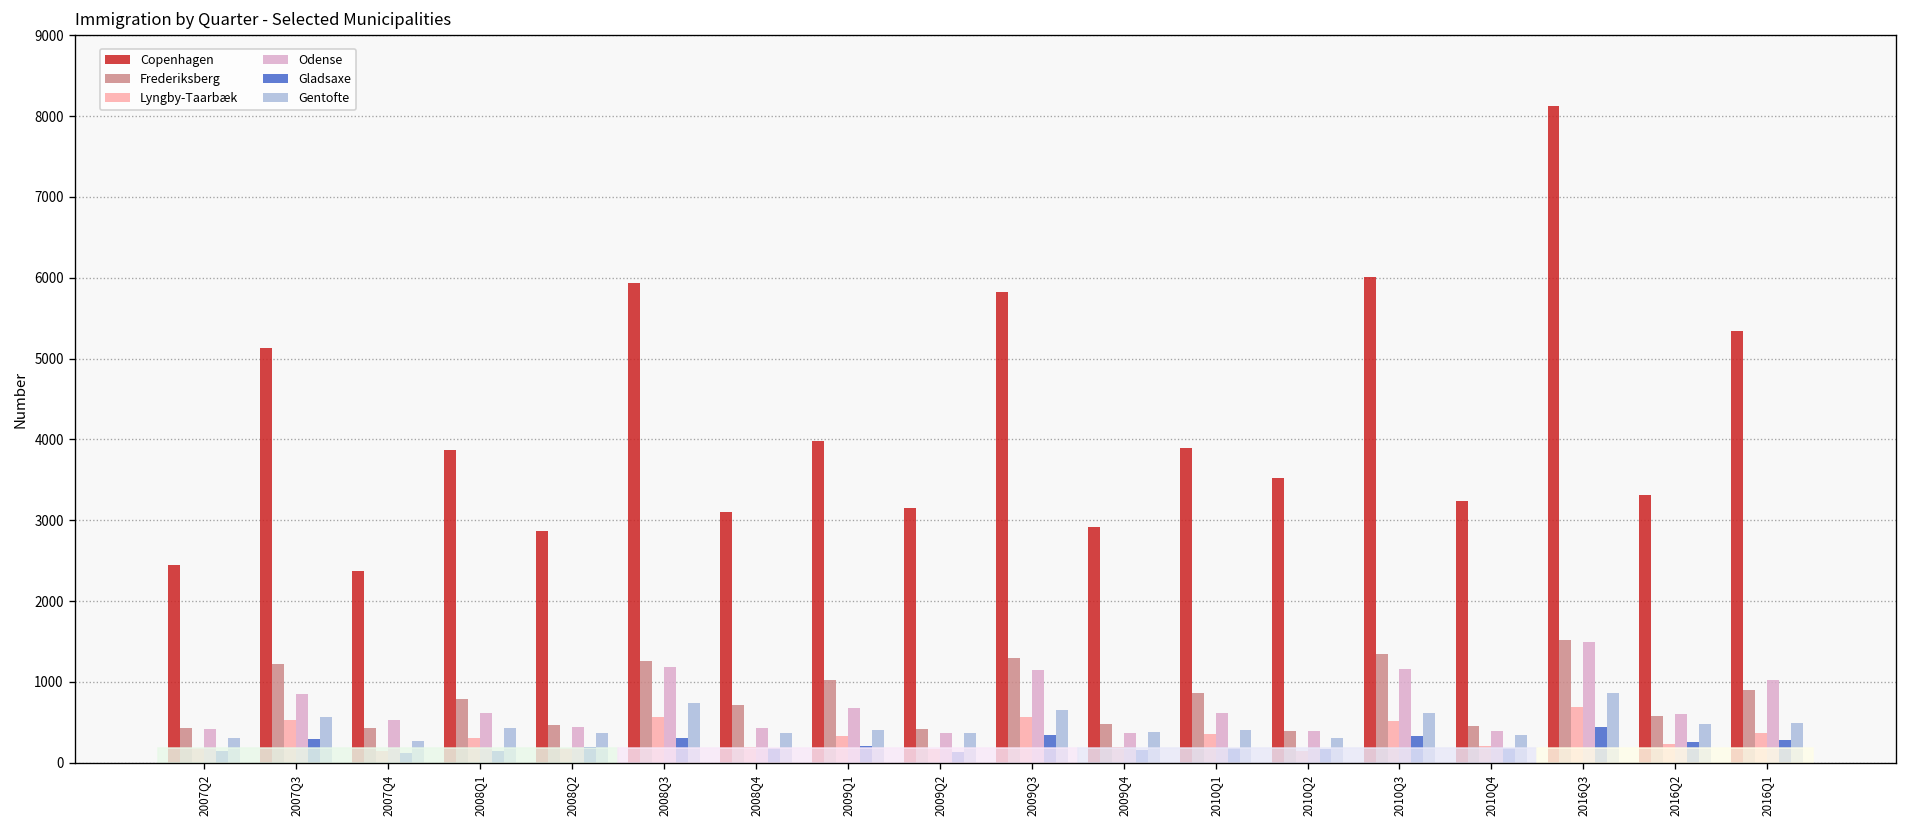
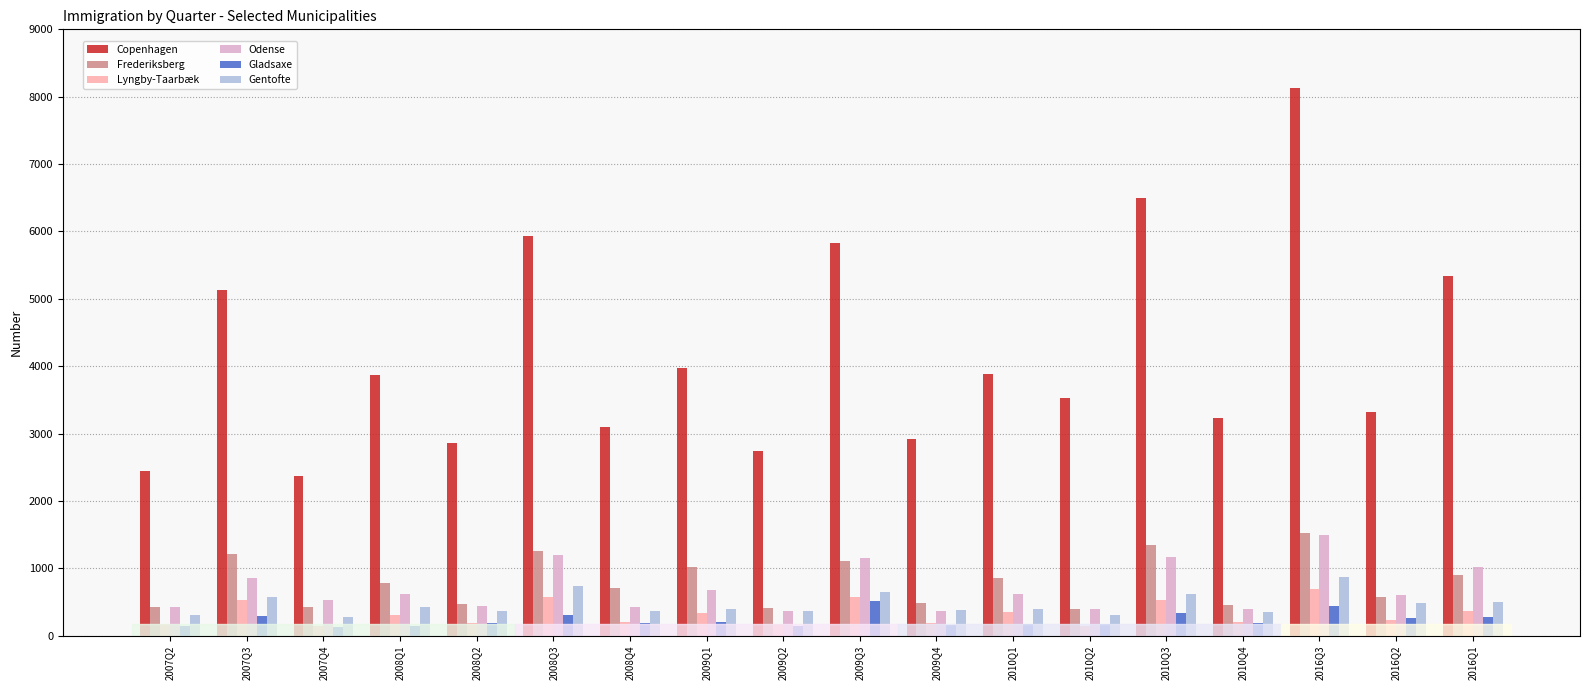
Copenhagen, 2009Q2: 3200 -> 2700
Frederiksberg, 2009Q3: 1300 -> 1100
Gladsaxe, 2009Q3: 300 -> 500
Copenhagen, 2010Q3: 6000 -> 6500
